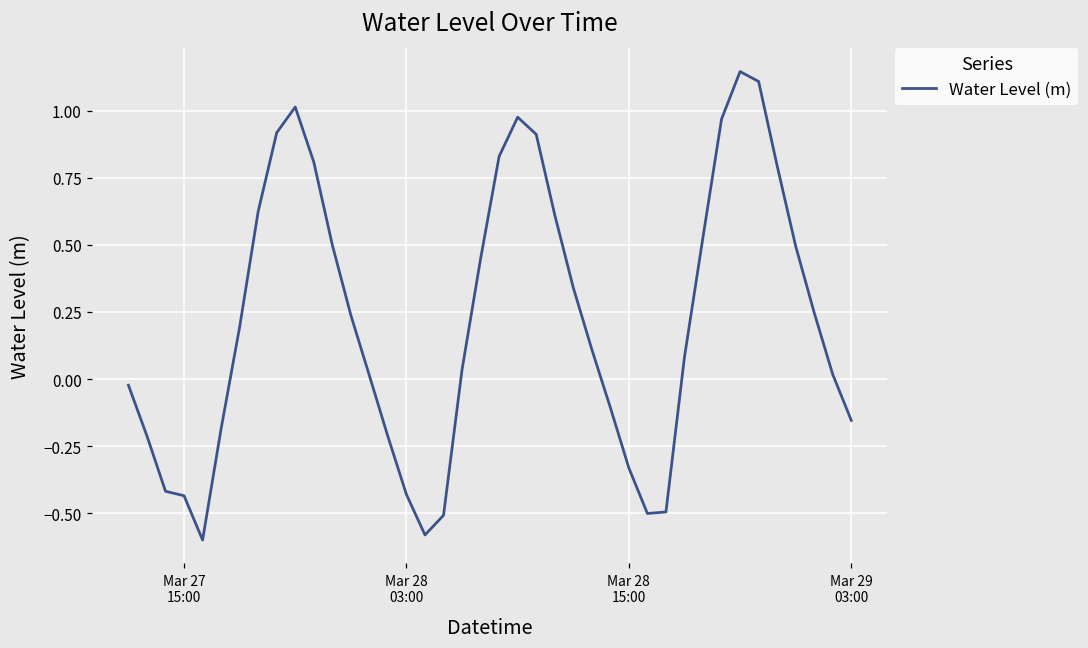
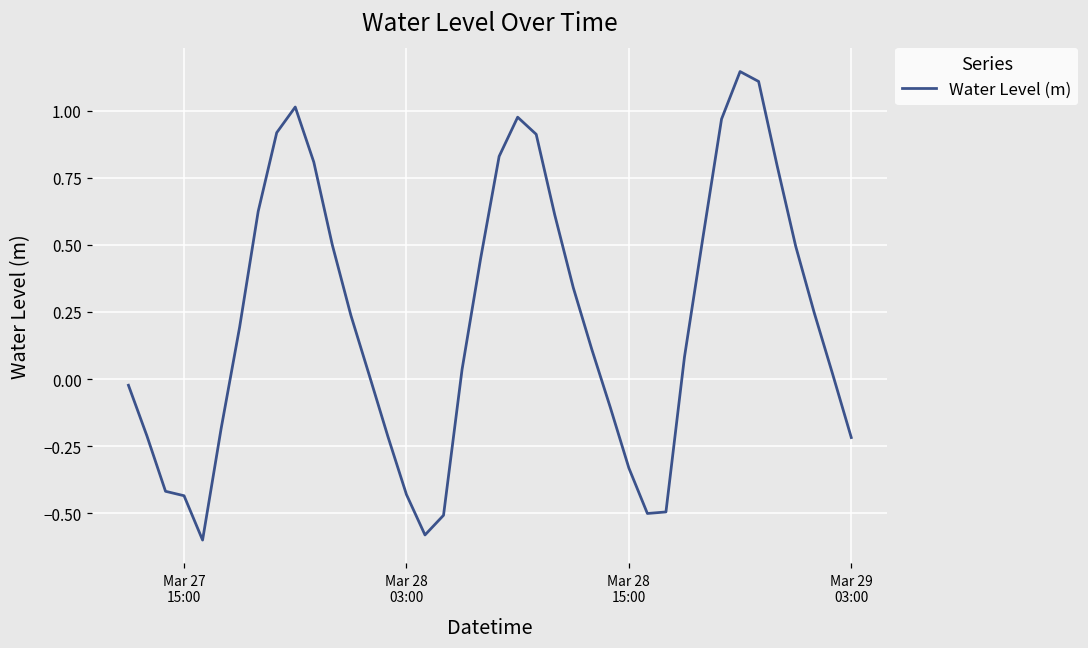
Mar 29 03:00: -0.15 -> -0.22
